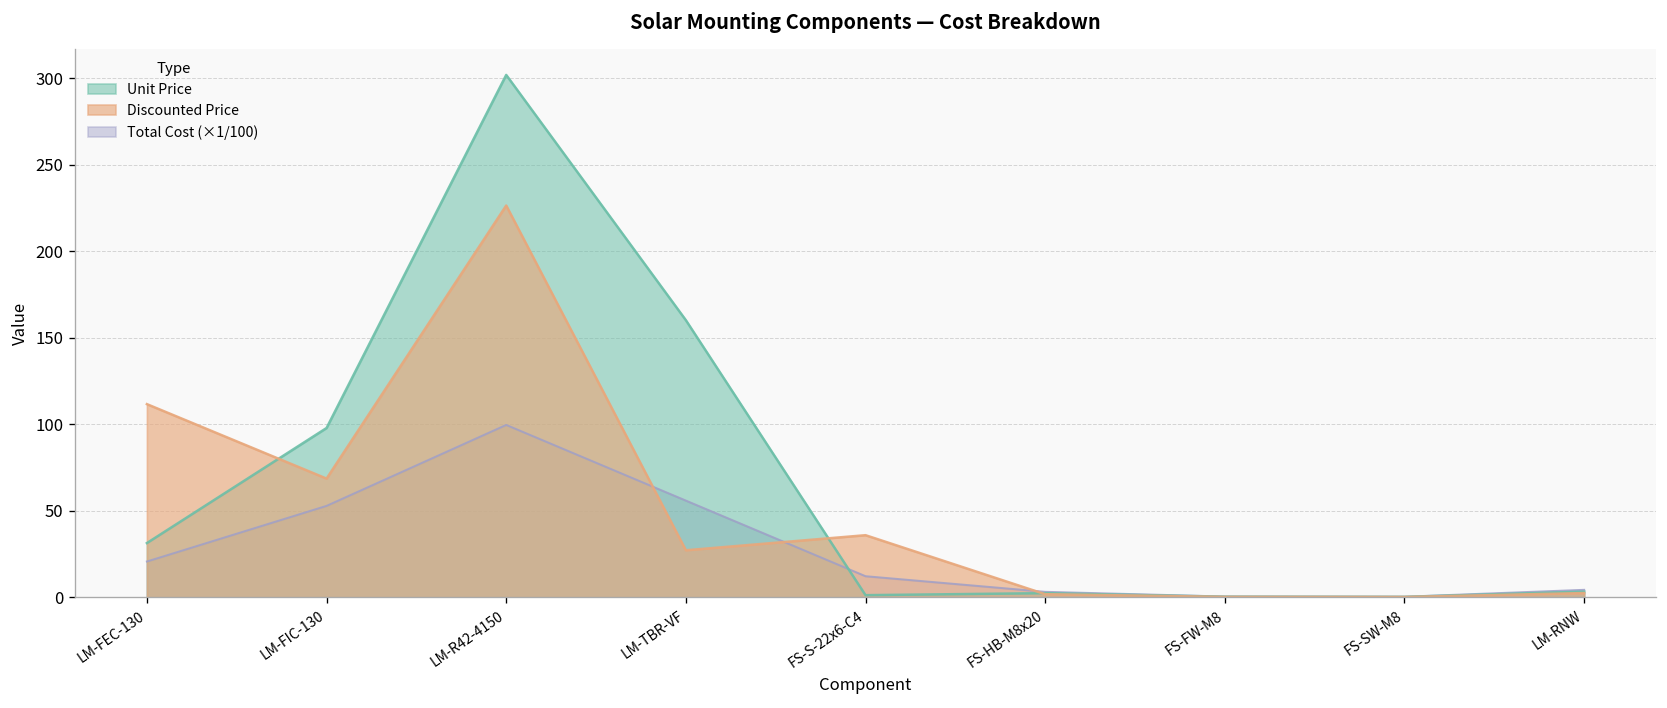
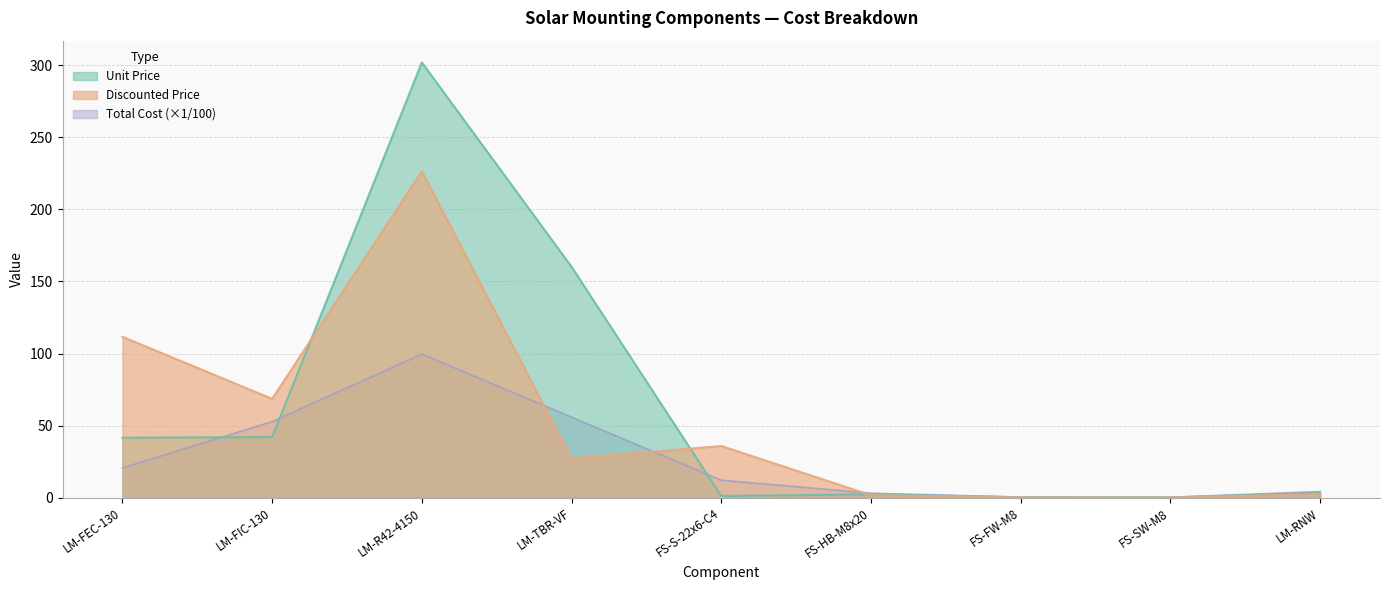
Unit Price, LM-FEC-130: 31 -> 42
Unit Price, LM-FIC-130: 98 -> 42
